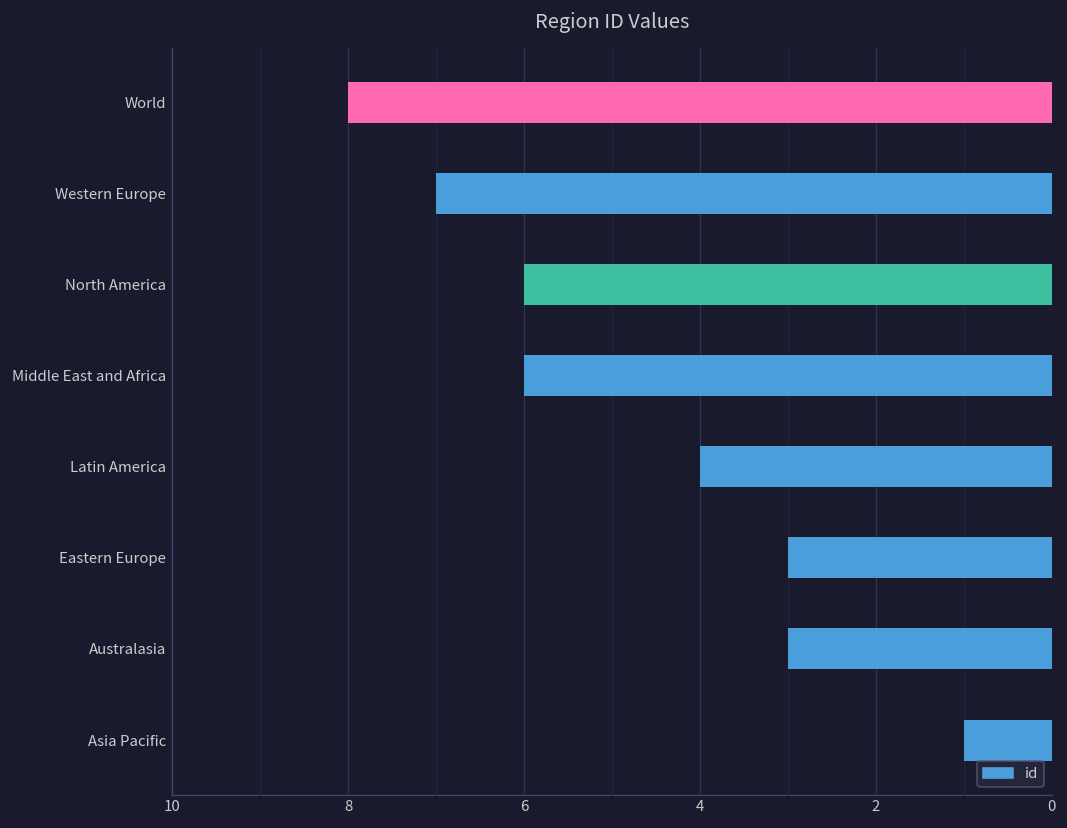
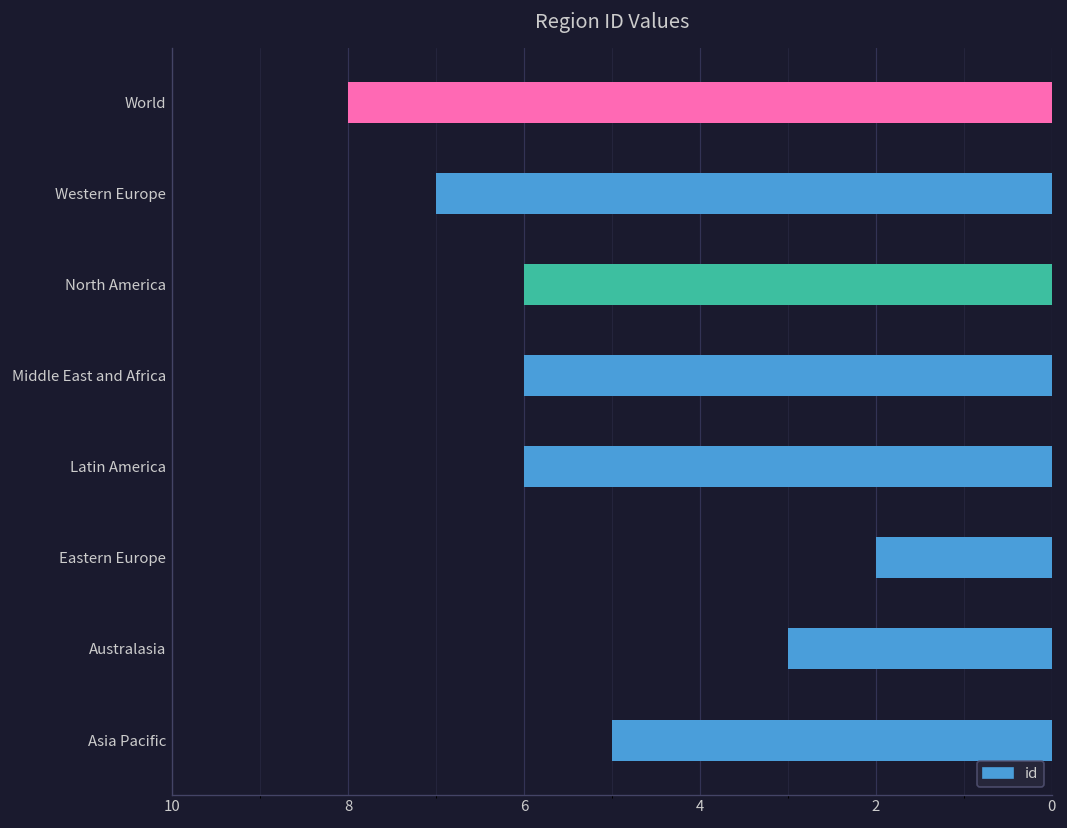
Latin America: 4 -> 6
Eastern Europe: 3 -> 2
Asia Pacific: 1 -> 5
